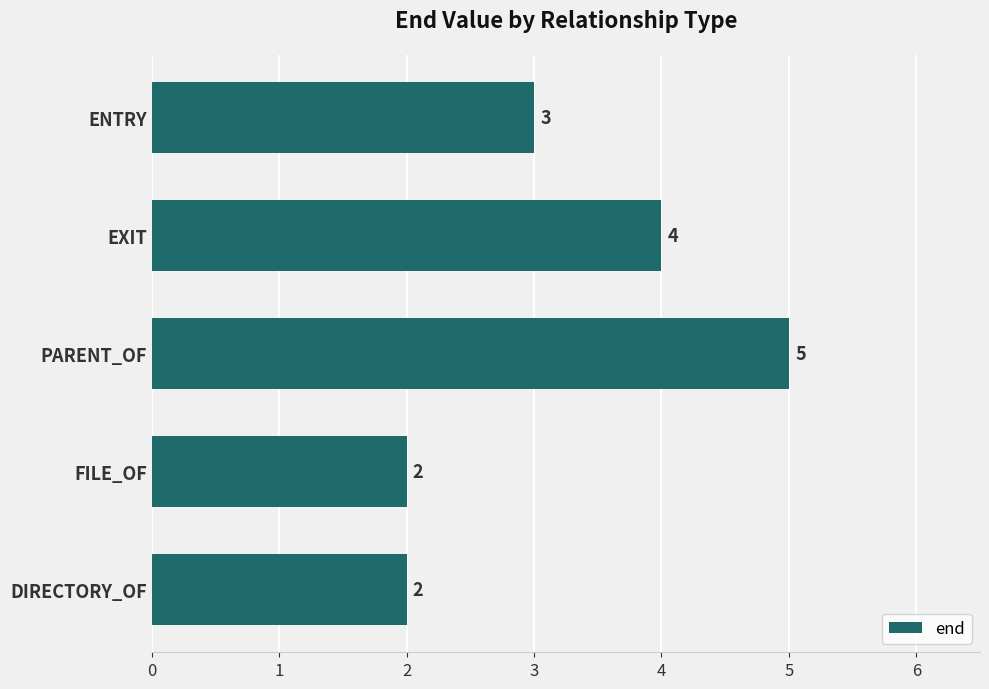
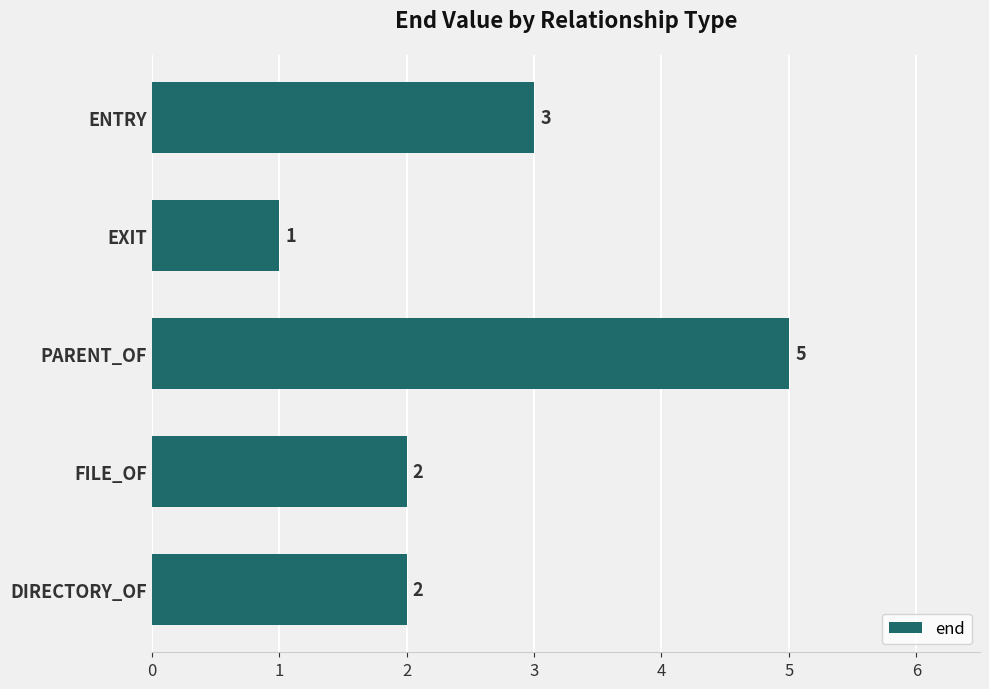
EXIT: 4 -> 1
